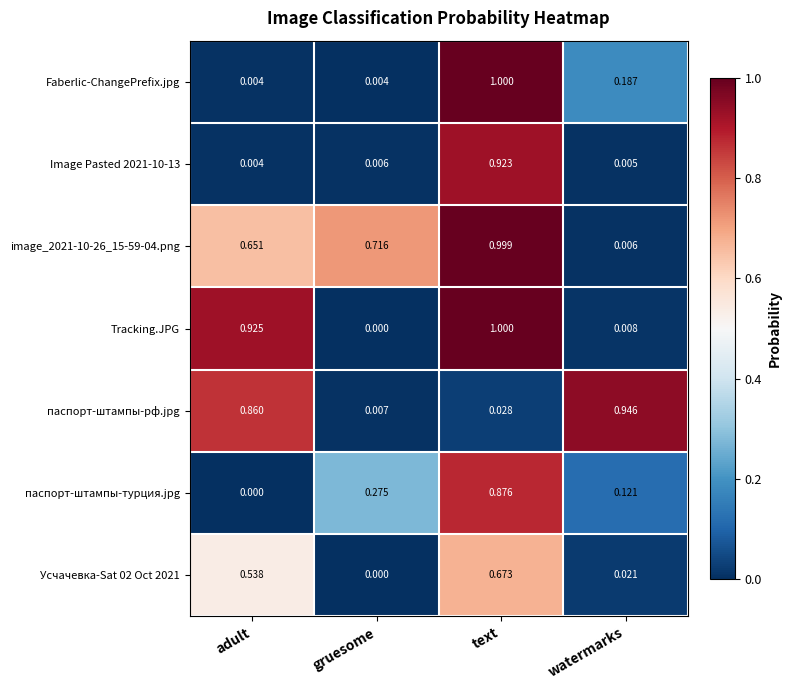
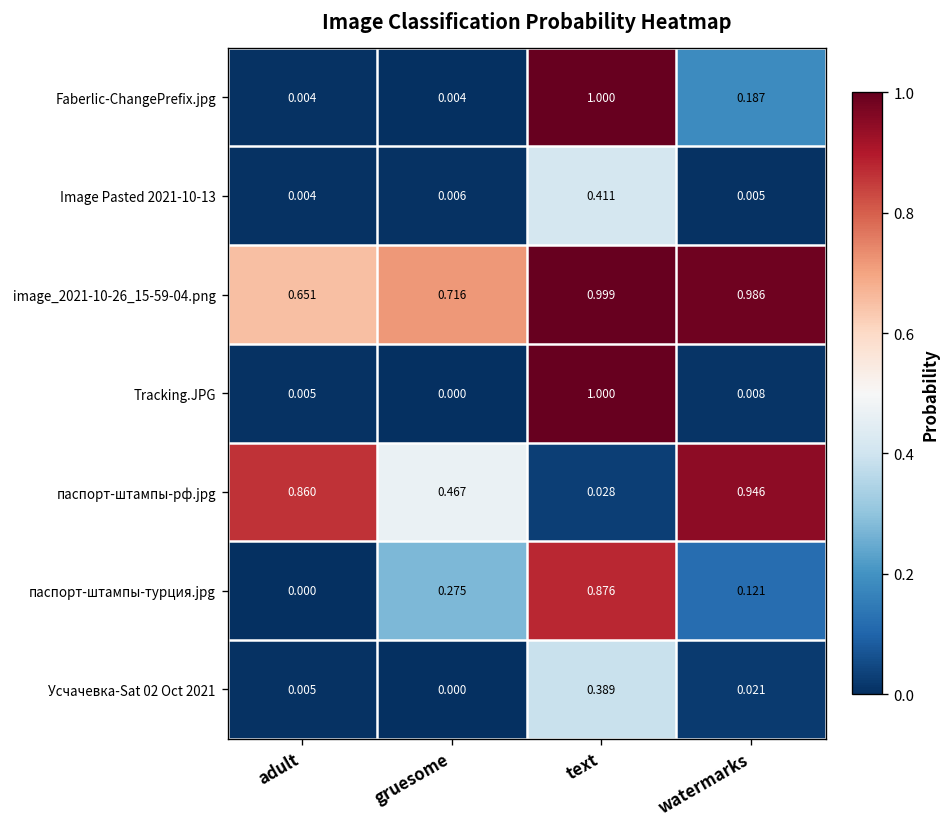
Image Pasted 2021-10-13, text: 0.923 -> 0.411
image_2021-10-26_15-59-04.png, watermarks: 0.006 -> 0.986
Tracking.JPG, adult: 0.925 -> 0.005
паспорт-штампы-рф.jpg, gruesome: 0.007 -> 0.467
Усчачевка-Sat 02 Oct 2021, adult: 0.538 -> 0.005
Усчачевка-Sat 02 Oct 2021, text: 0.673 -> 0.389
